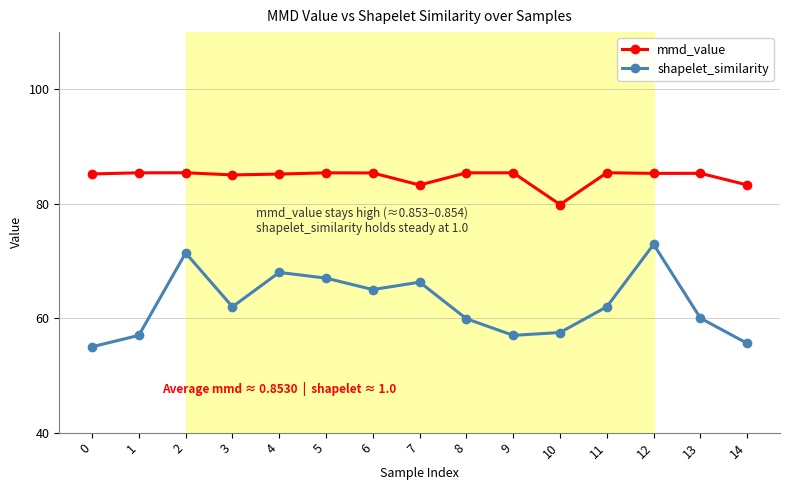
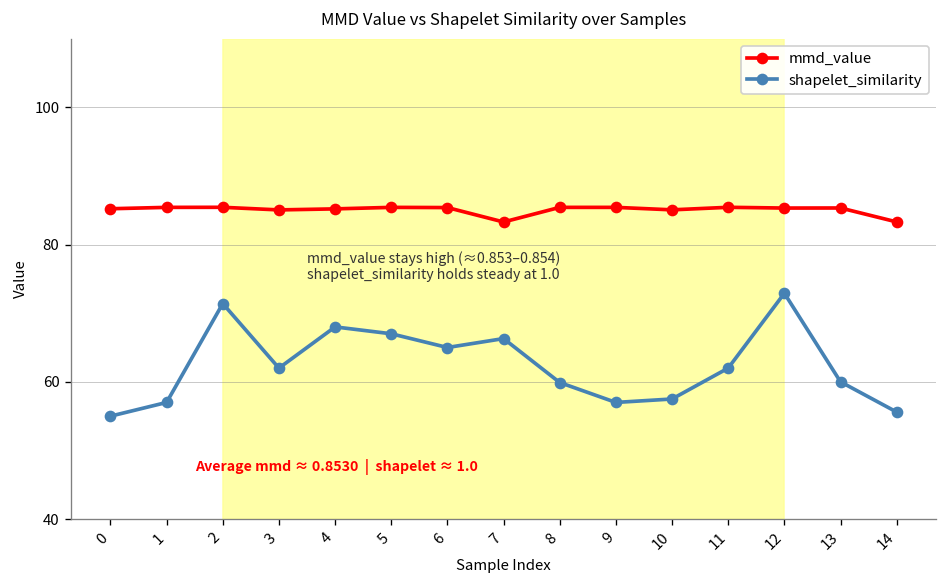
mmd_value, 10: 80 -> 85
